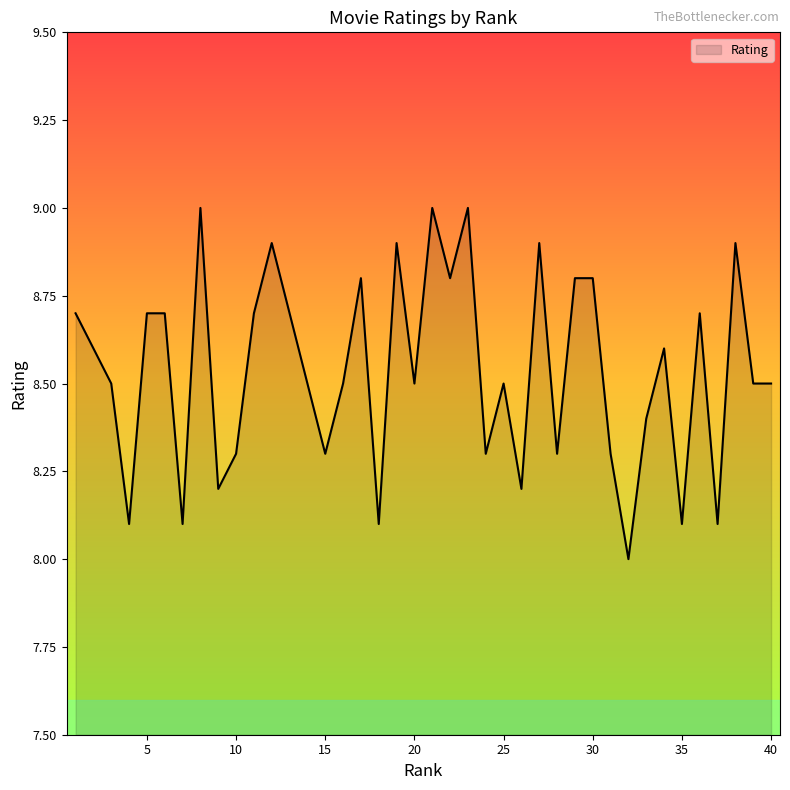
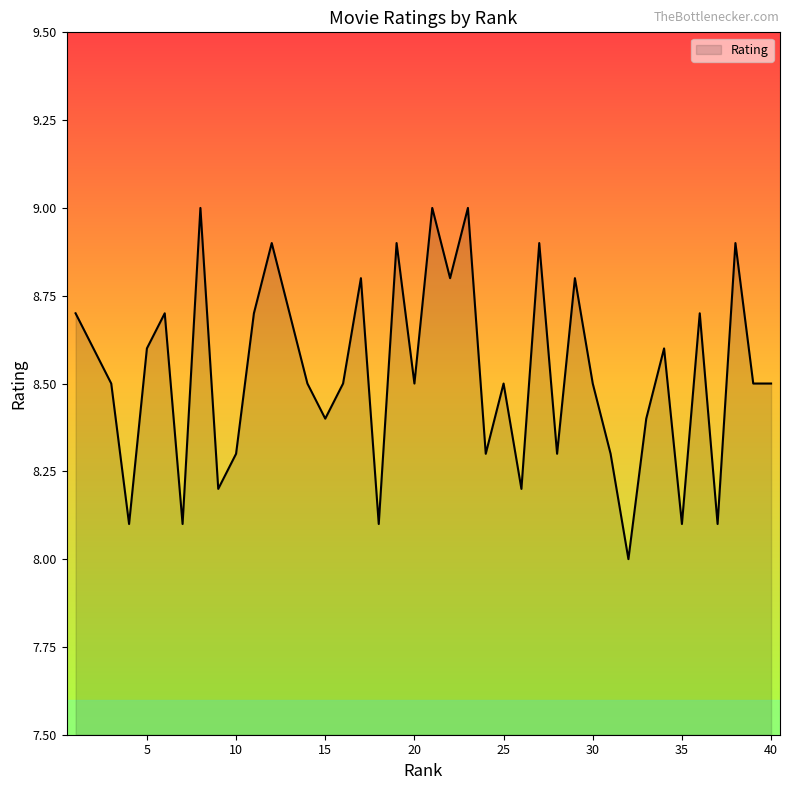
5: 8.7 -> 8.6
15: 8.3 -> 8.4
30: 8.8 -> 8.5
